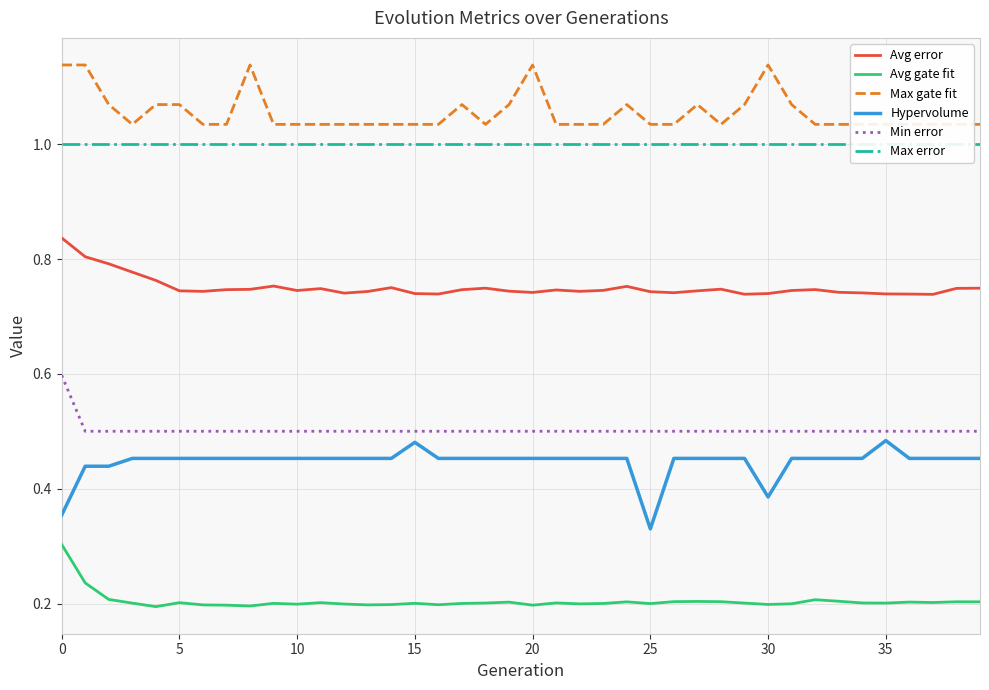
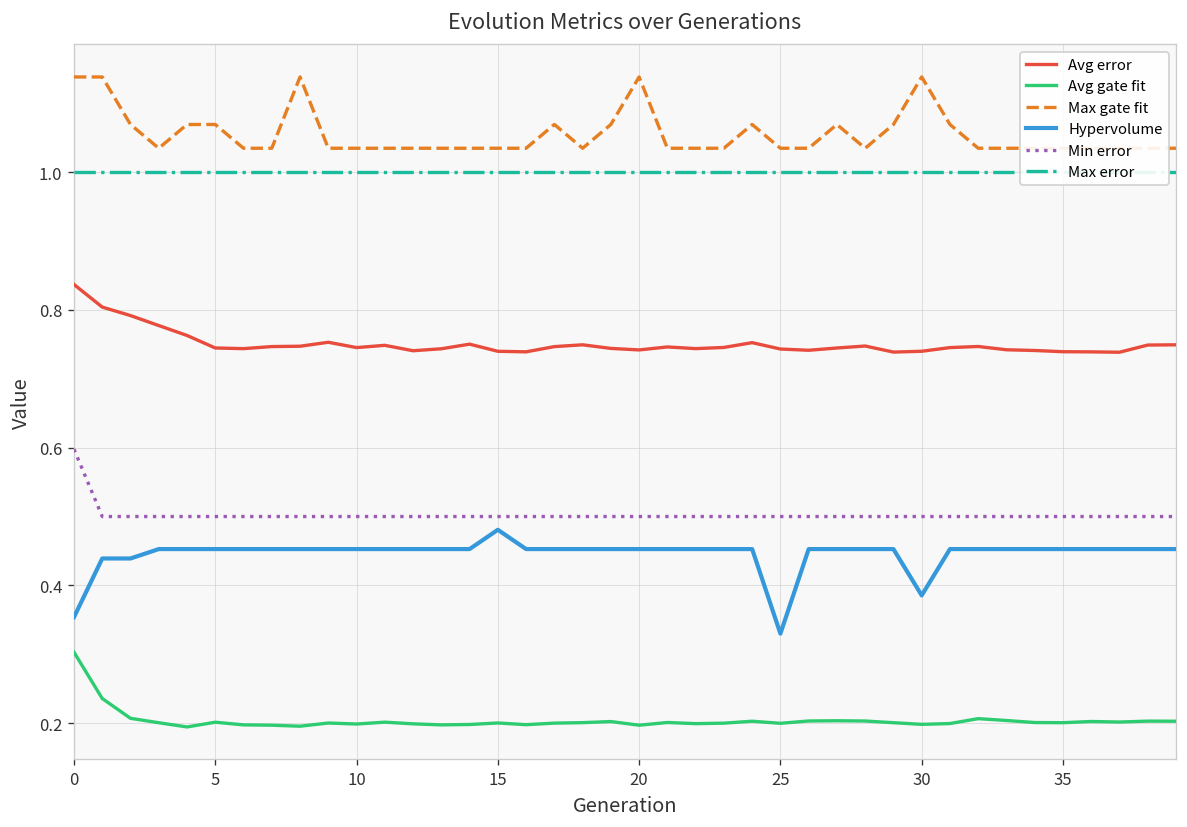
Hypervolume, 35: 0.48 -> 0.45
